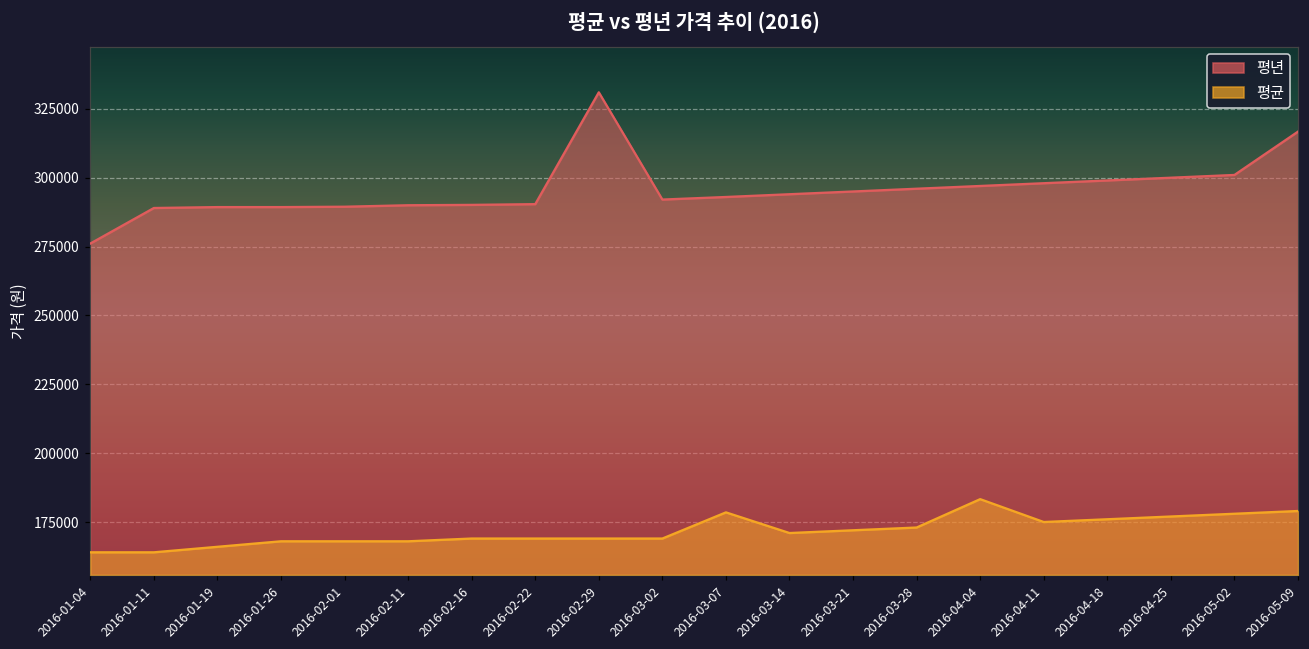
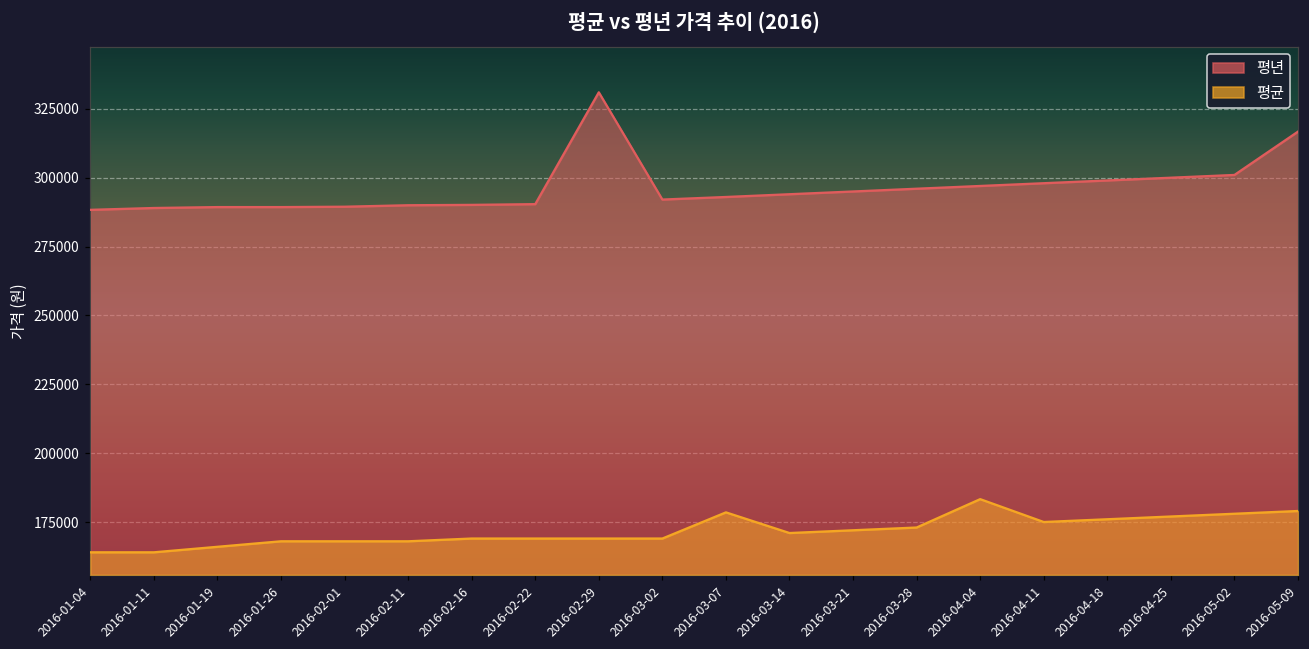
평년, 2016-01-04: 276000 -> 288000
